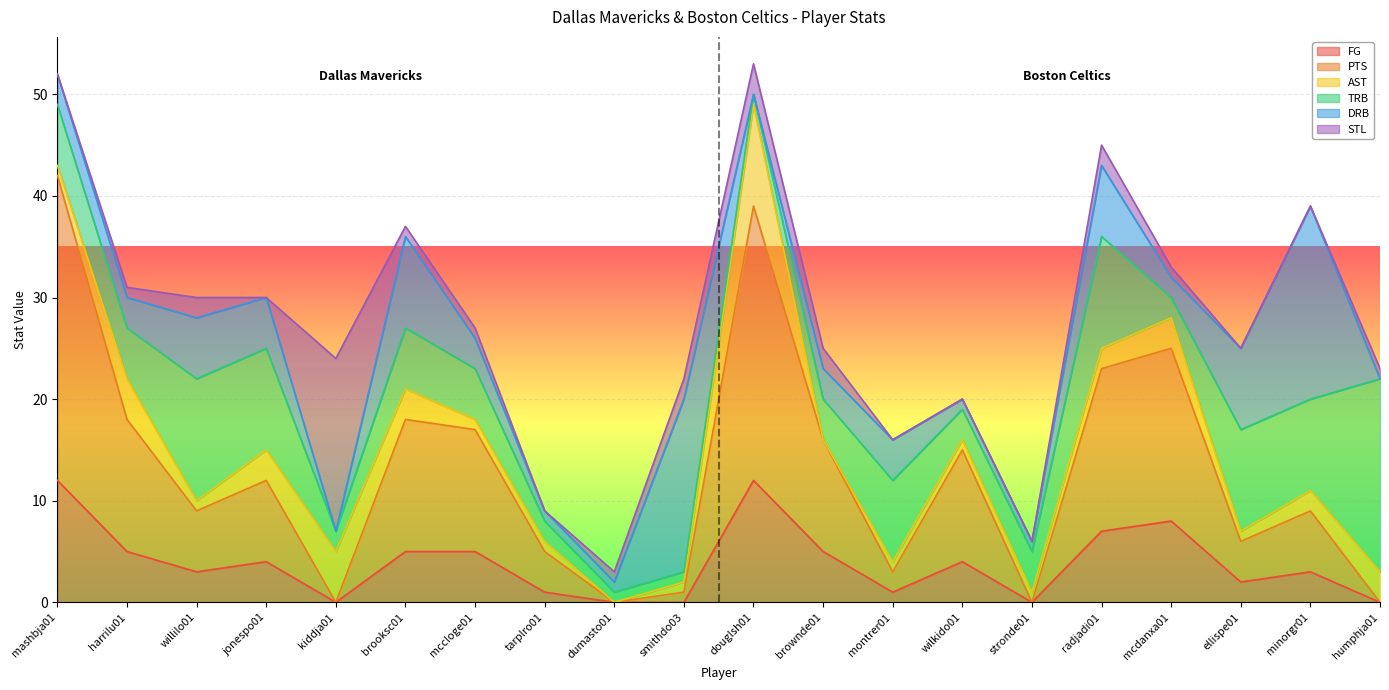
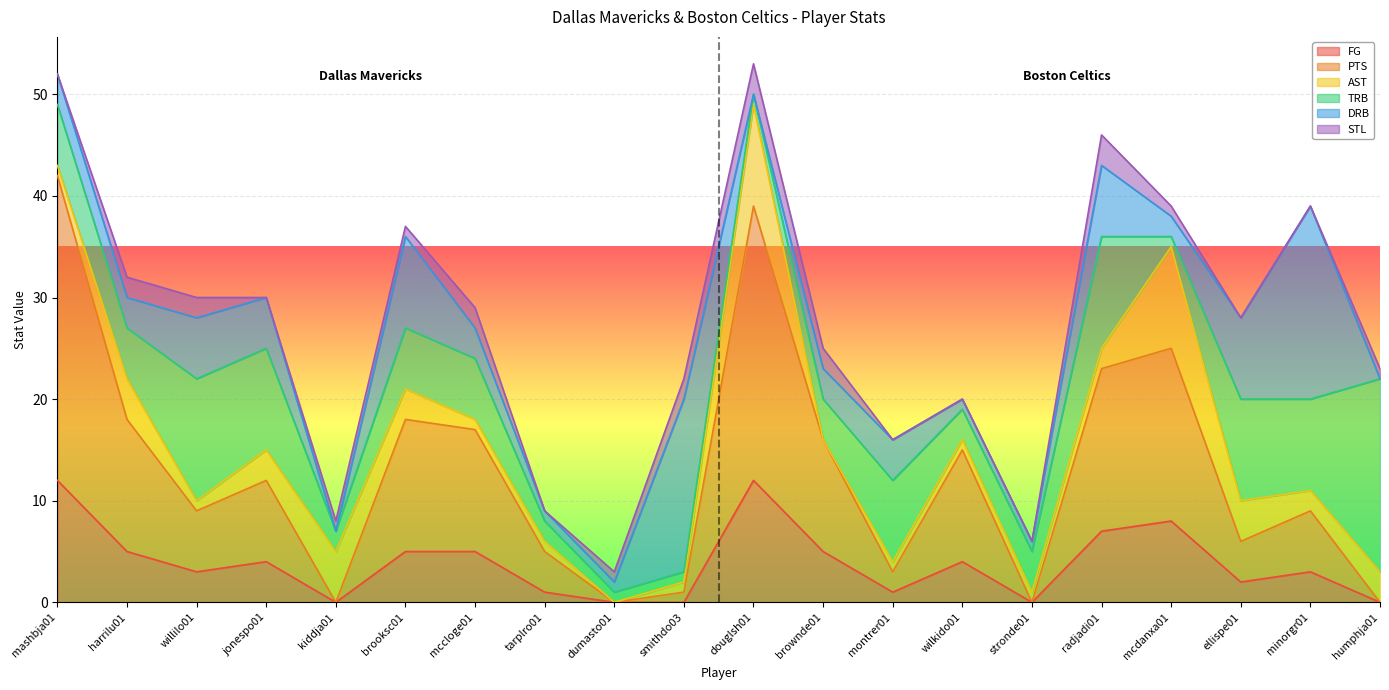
STL, harrilu01: 1 -> 2
STL, kiddja01: 17 -> 1
TRB, mccloge01: 5 -> 6
STL, mccloge01: 1 -> 2
STL, radjadi01: 2 -> 3
AST, mcdanxa01: 3 -> 10
TRB, mcdanxa01: 2 -> 1
AST, ellispe01: 1 -> 4
